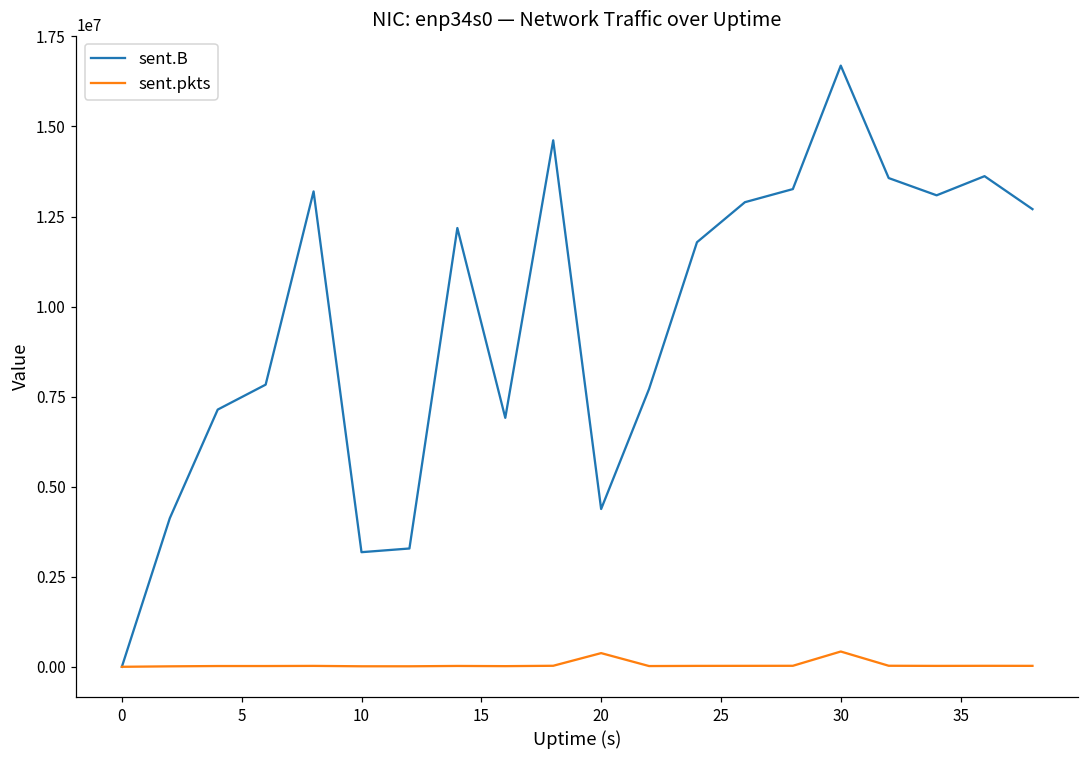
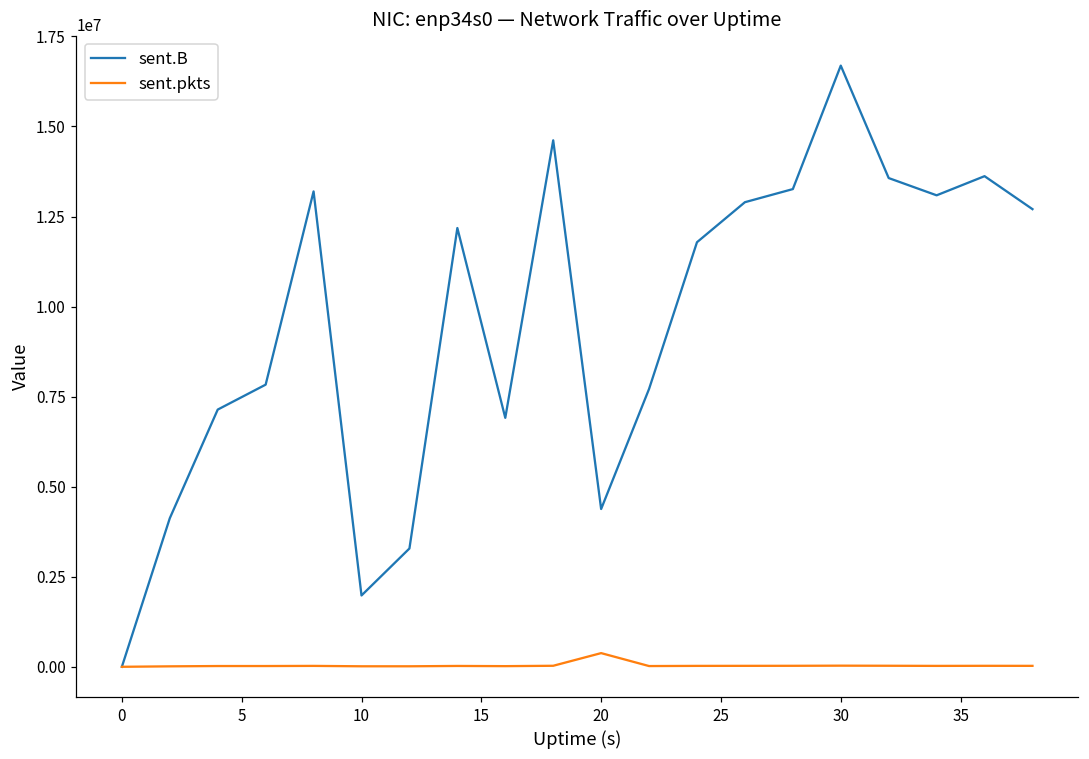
sent.B, 10: 3200000 -> 2000000
sent.pkts, 30: 400000 -> 0
